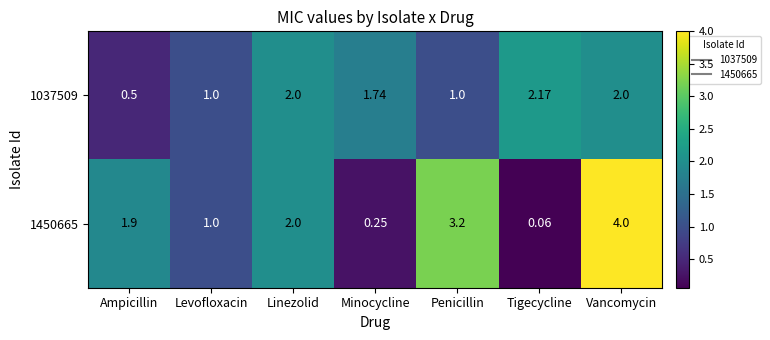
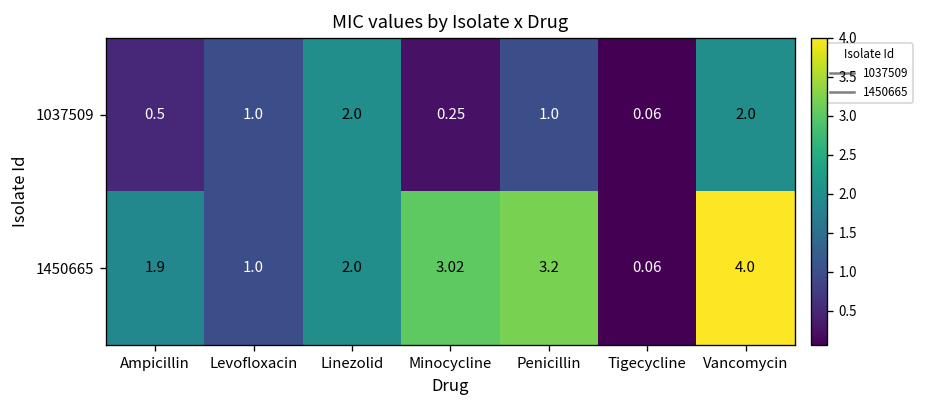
1037509, Minocycline: 1.74 -> 0.25
1037509, Tigecycline: 2.17 -> 0.06
1450665, Minocycline: 0.25 -> 3.02
